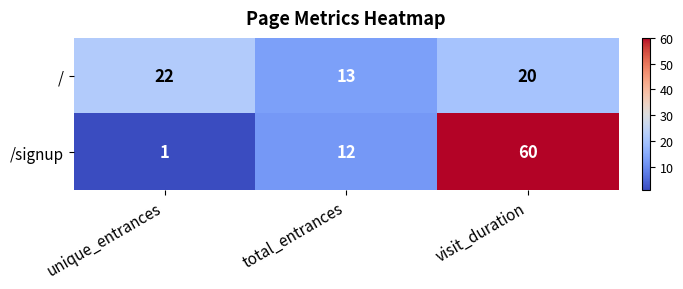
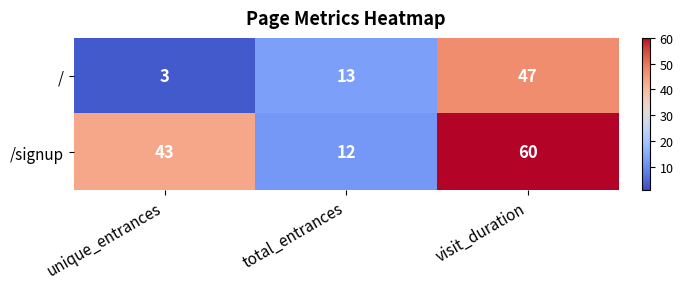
/, unique_entrances: 22 -> 3
/, visit_duration: 20 -> 47
/signup, unique_entrances: 1 -> 43
